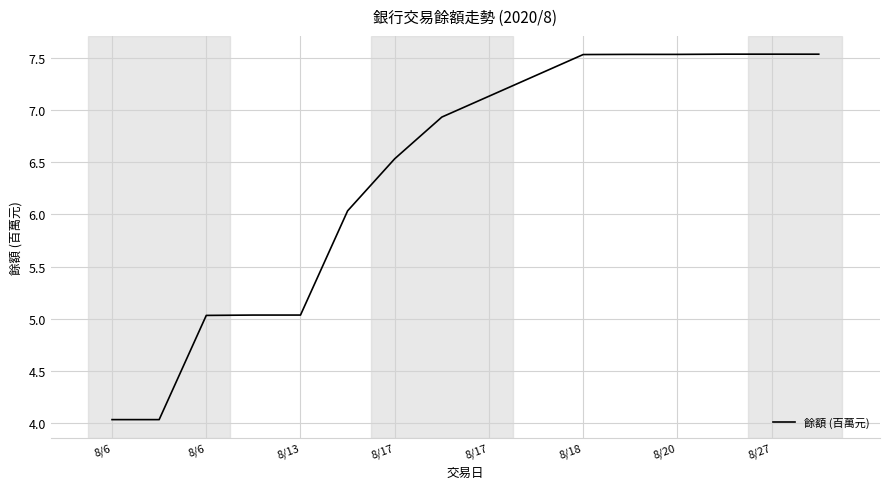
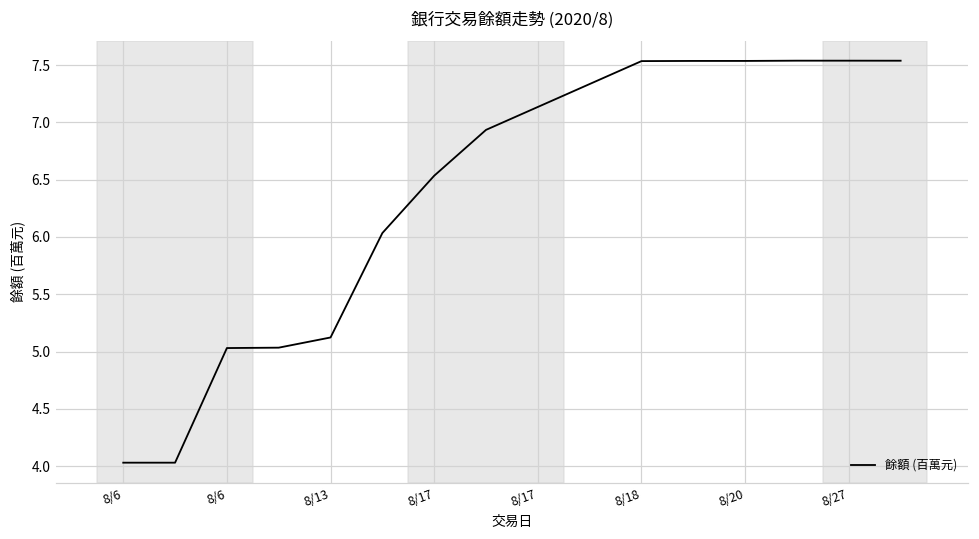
8/13: 5.03 -> 5.12
